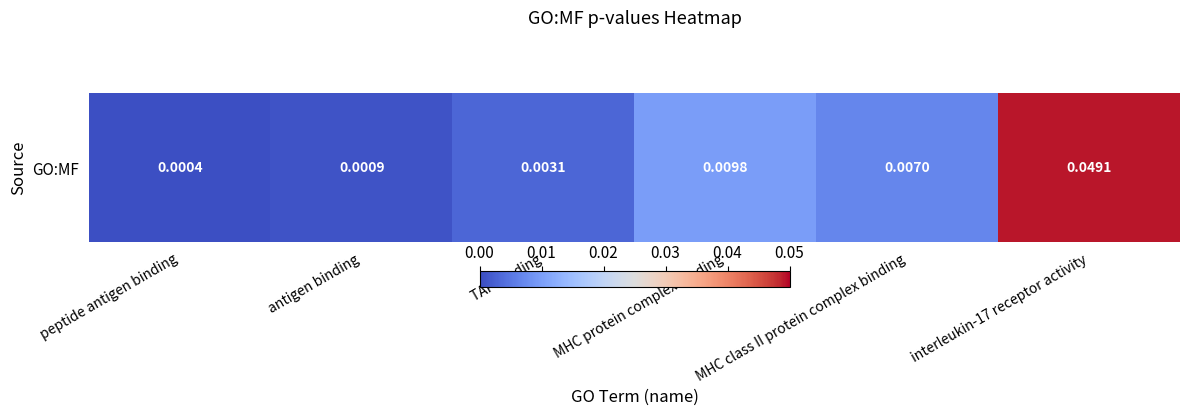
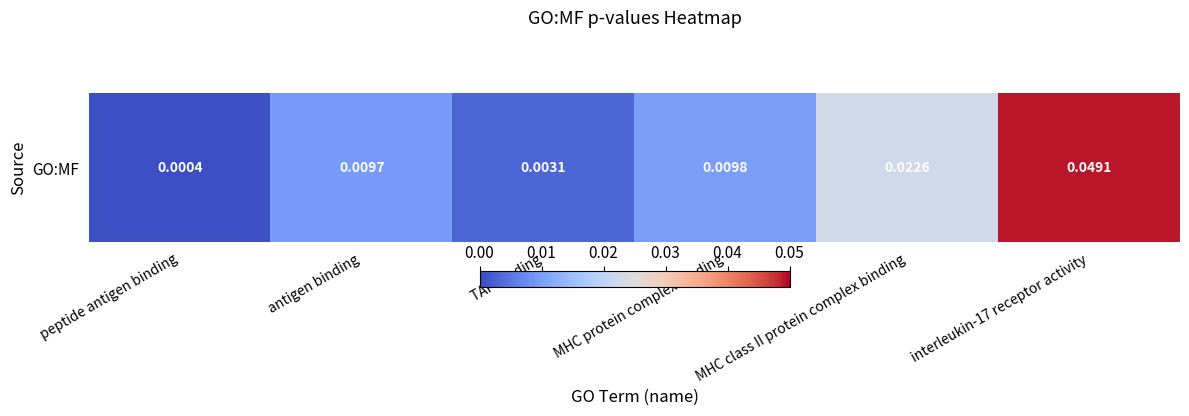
GO:MF, antigen binding: 0.0009 -> 0.0097
GO:MF, MHC class II protein complex binding: 0.0070 -> 0.0226
